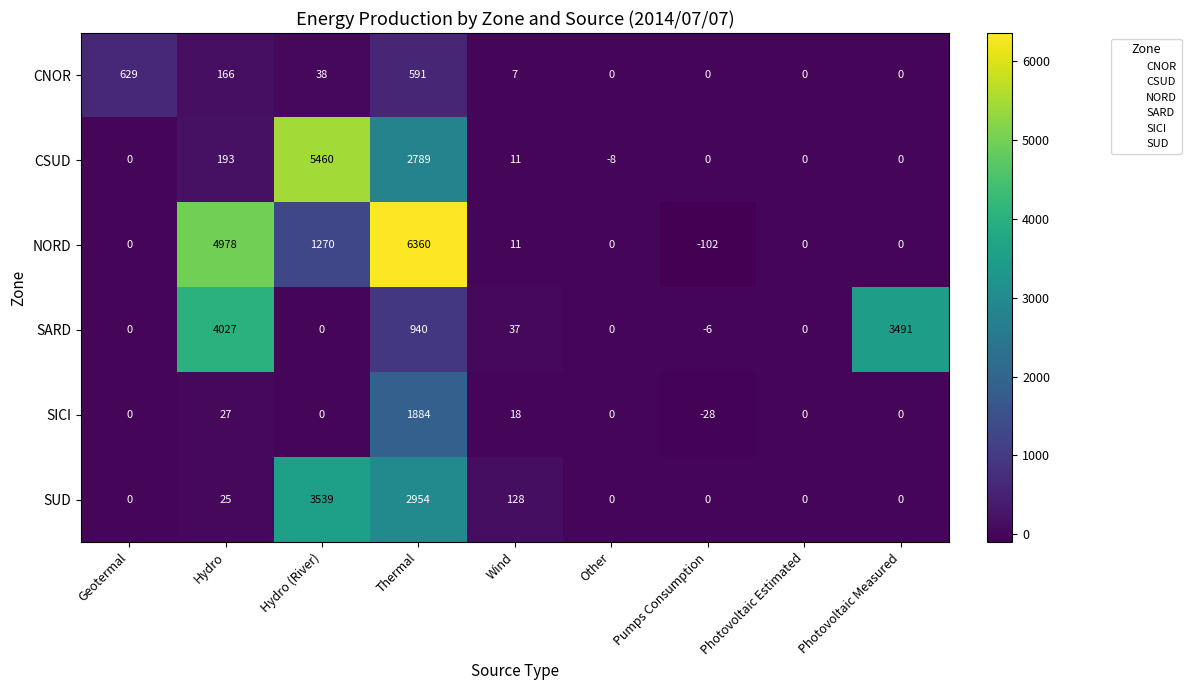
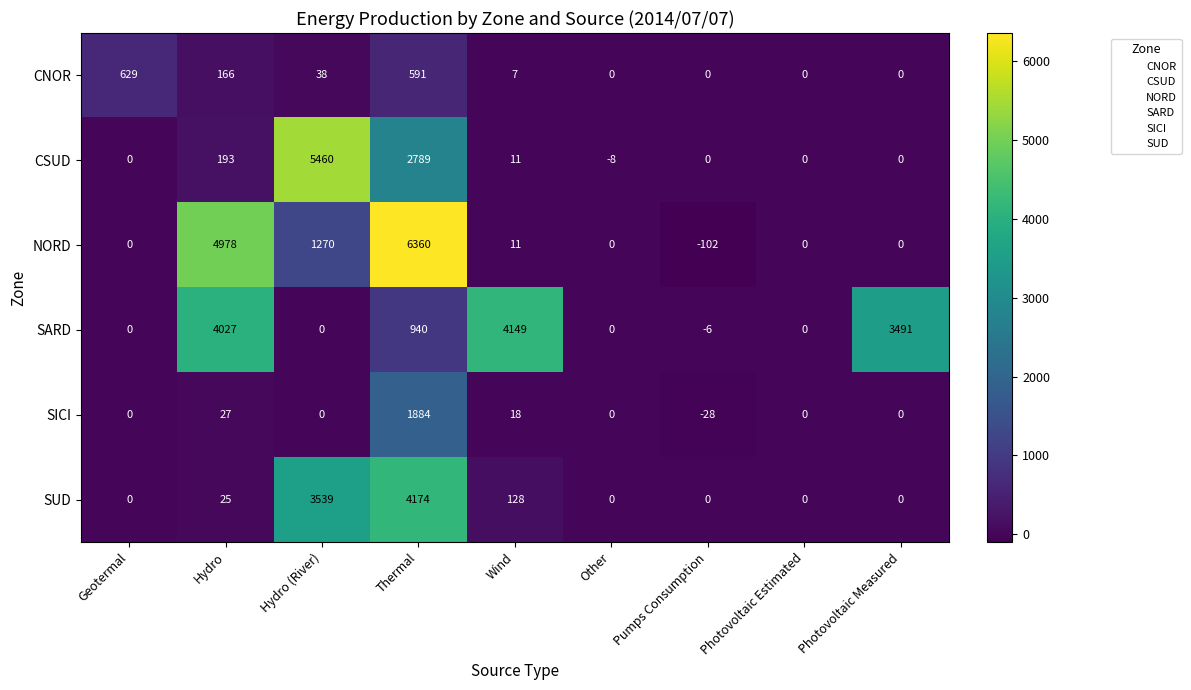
SARD, Wind: 37 -> 4149
SUD, Thermal: 2954 -> 4174
